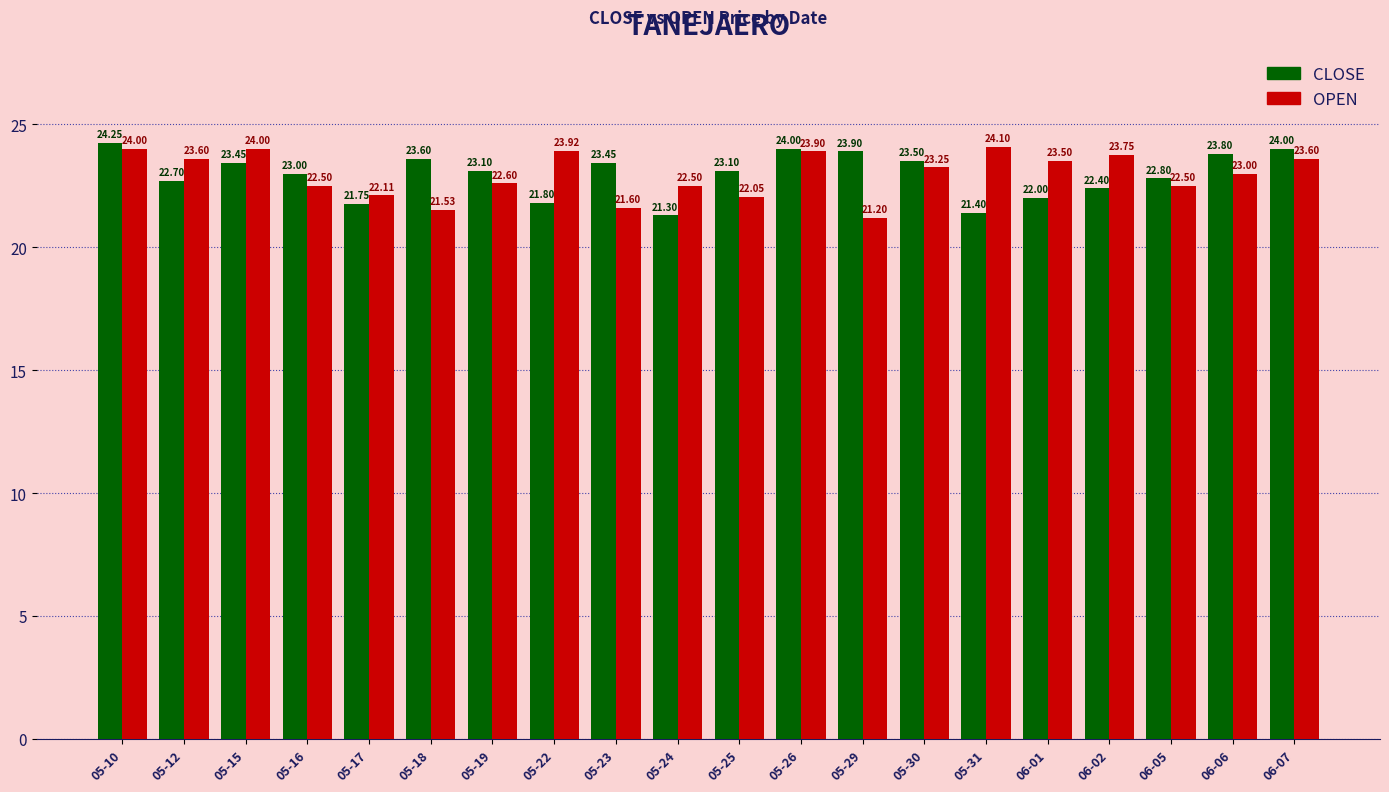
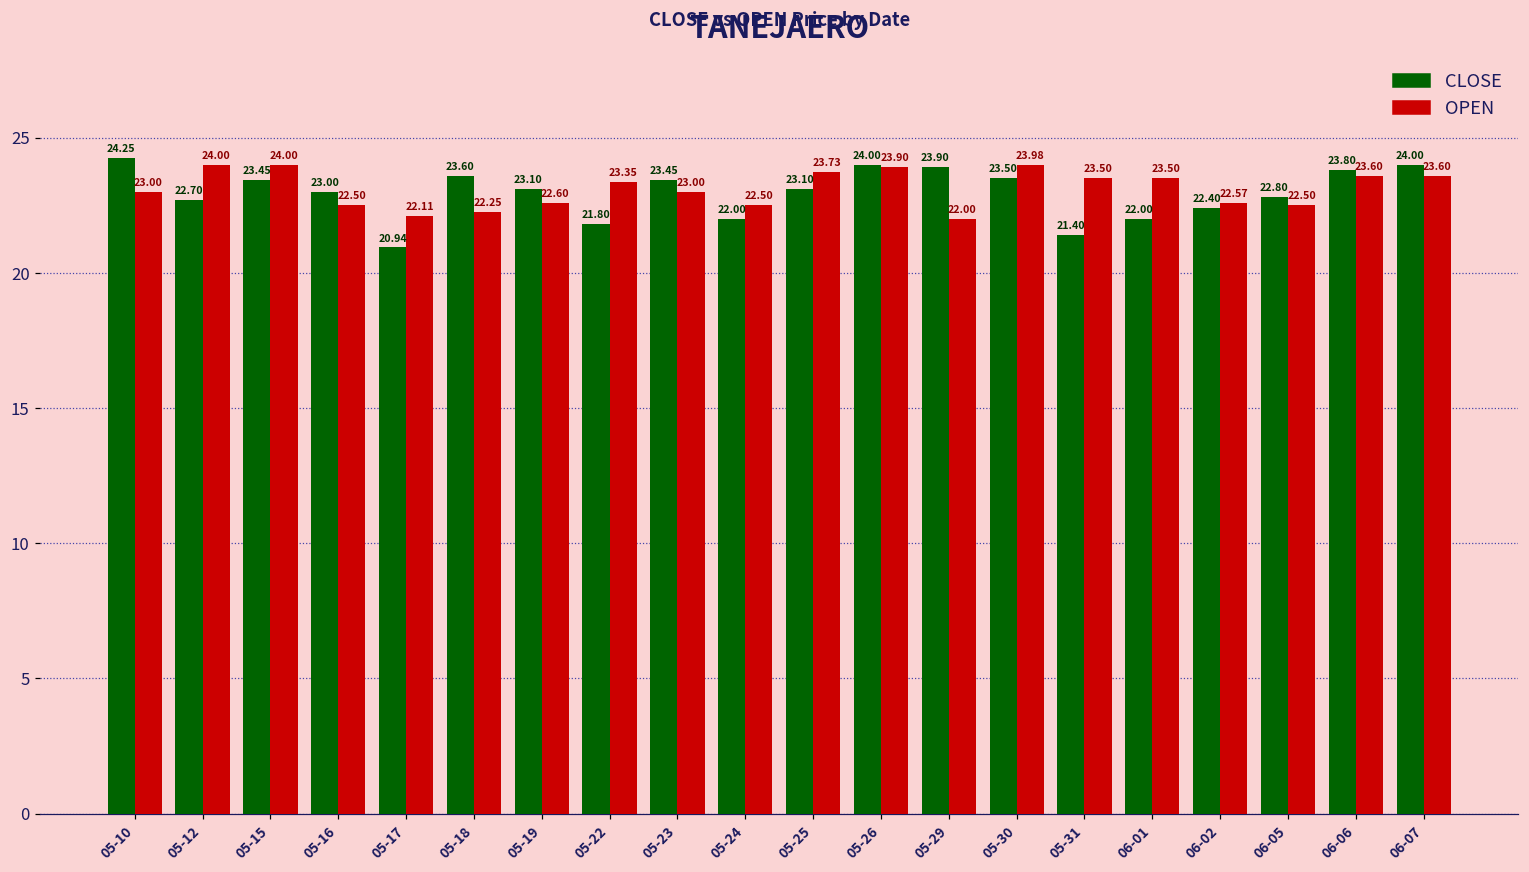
OPEN, 05-10: 24.00 -> 23.00
OPEN, 05-12: 23.60 -> 24.00
CLOSE, 05-17: 21.75 -> 20.94
OPEN, 05-18: 21.53 -> 22.25
OPEN, 05-22: 23.92 -> 23.35
OPEN, 05-23: 21.60 -> 23.00
CLOSE, 05-24: 21.30 -> 22.00
OPEN, 05-25: 22.05 -> 23.73
OPEN, 05-29: 21.20 -> 22.00
OPEN, 05-30: 23.25 -> 23.98
OPEN, 05-31: 24.10 -> 23.50
OPEN, 06-02: 23.75 -> 22.57
OPEN, 06-06: 23.00 -> 23.60
